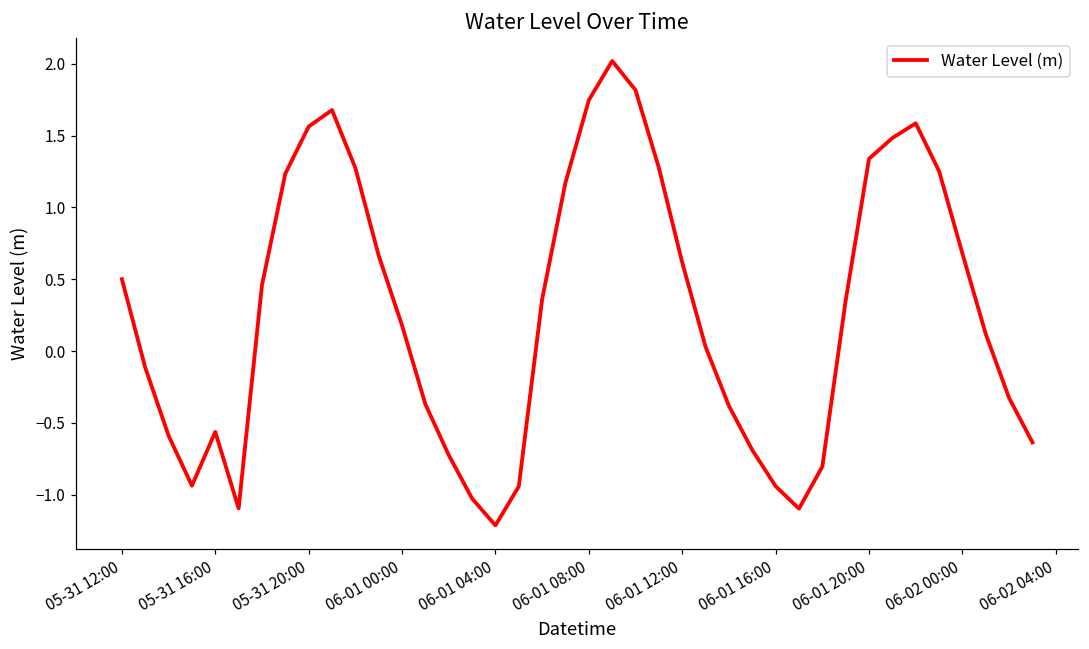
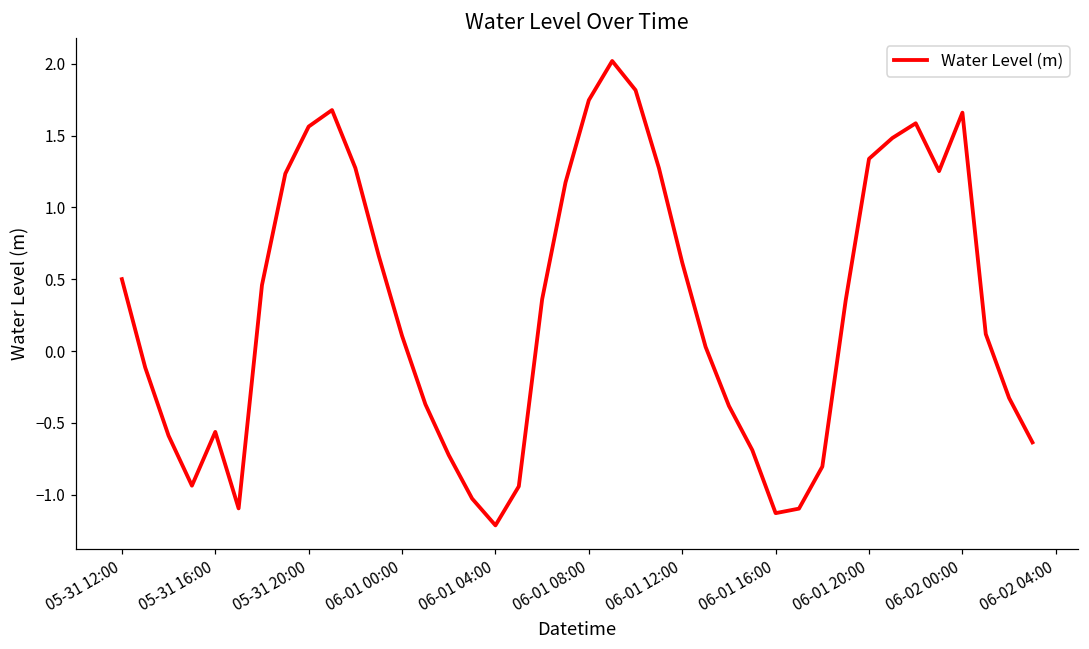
06-01 00:00: 0.18 -> 0.11
06-01 16:00: -0.94 -> -1.13
06-02 00:00: 0.68 -> 1.66
